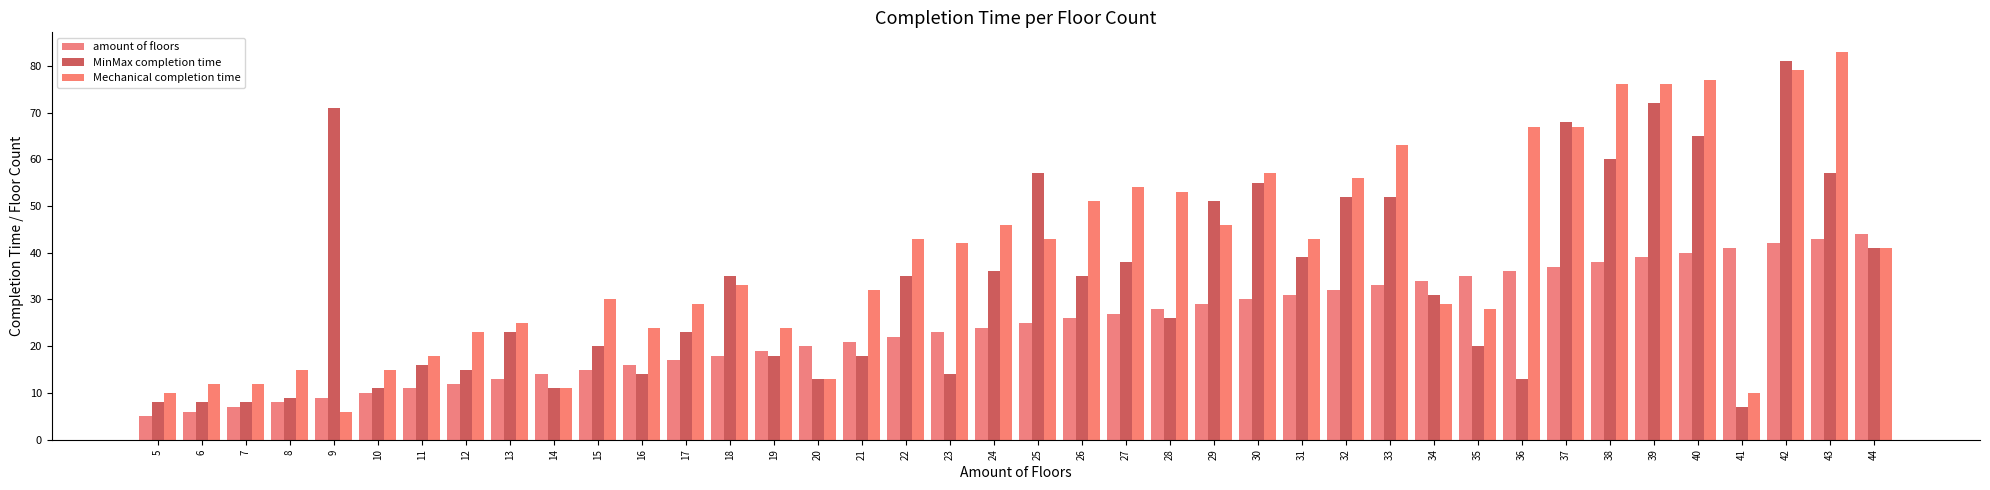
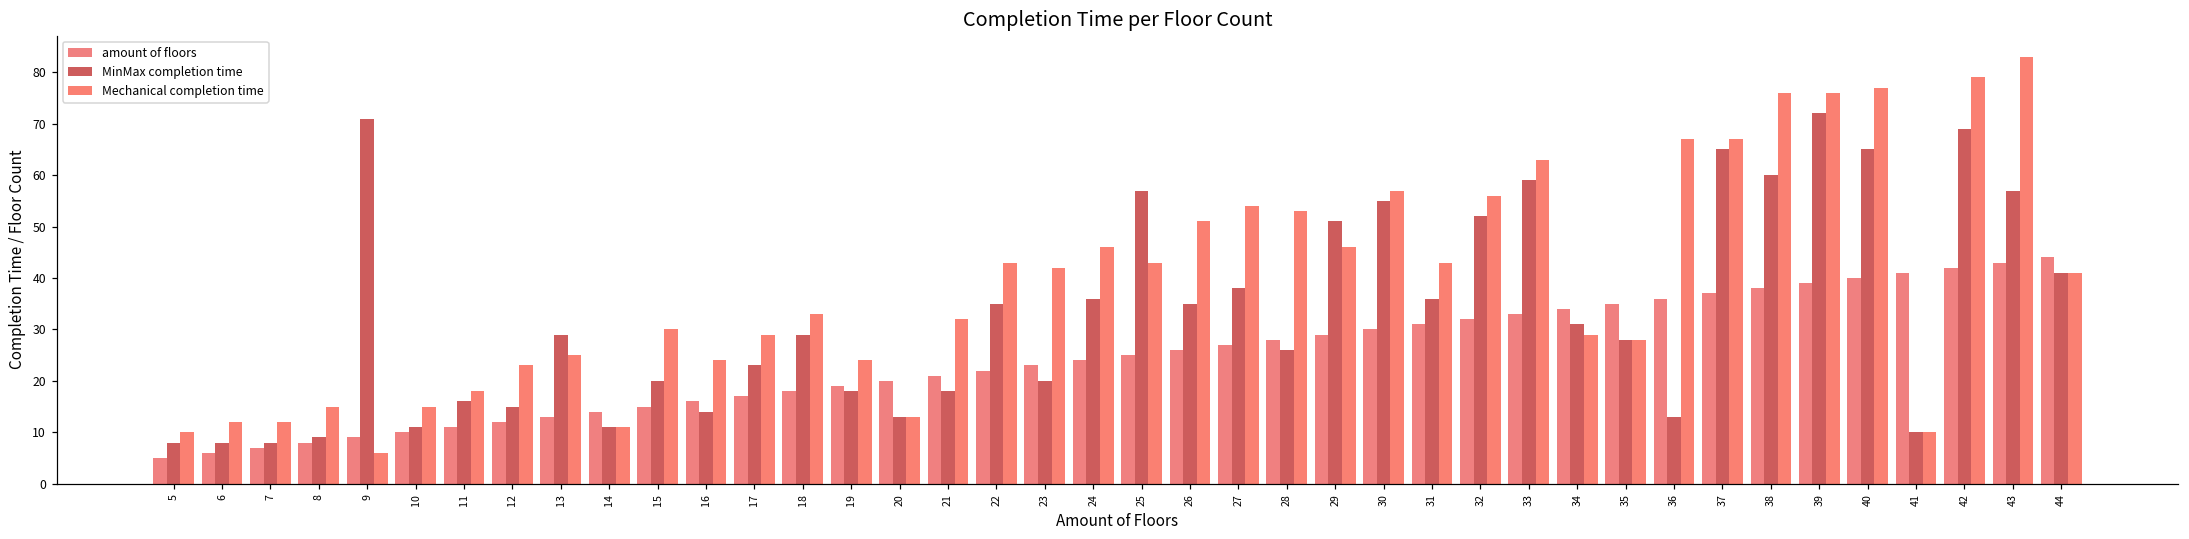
MinMax completion time, 13: 23 -> 29
MinMax completion time, 18: 35 -> 29
MinMax completion time, 23: 14 -> 20
MinMax completion time, 31: 39 -> 36
MinMax completion time, 33: 52 -> 59
MinMax completion time, 35: 20 -> 28
MinMax completion time, 37: 68 -> 65
MinMax completion time, 41: 7 -> 10
MinMax completion time, 42: 81 -> 69
